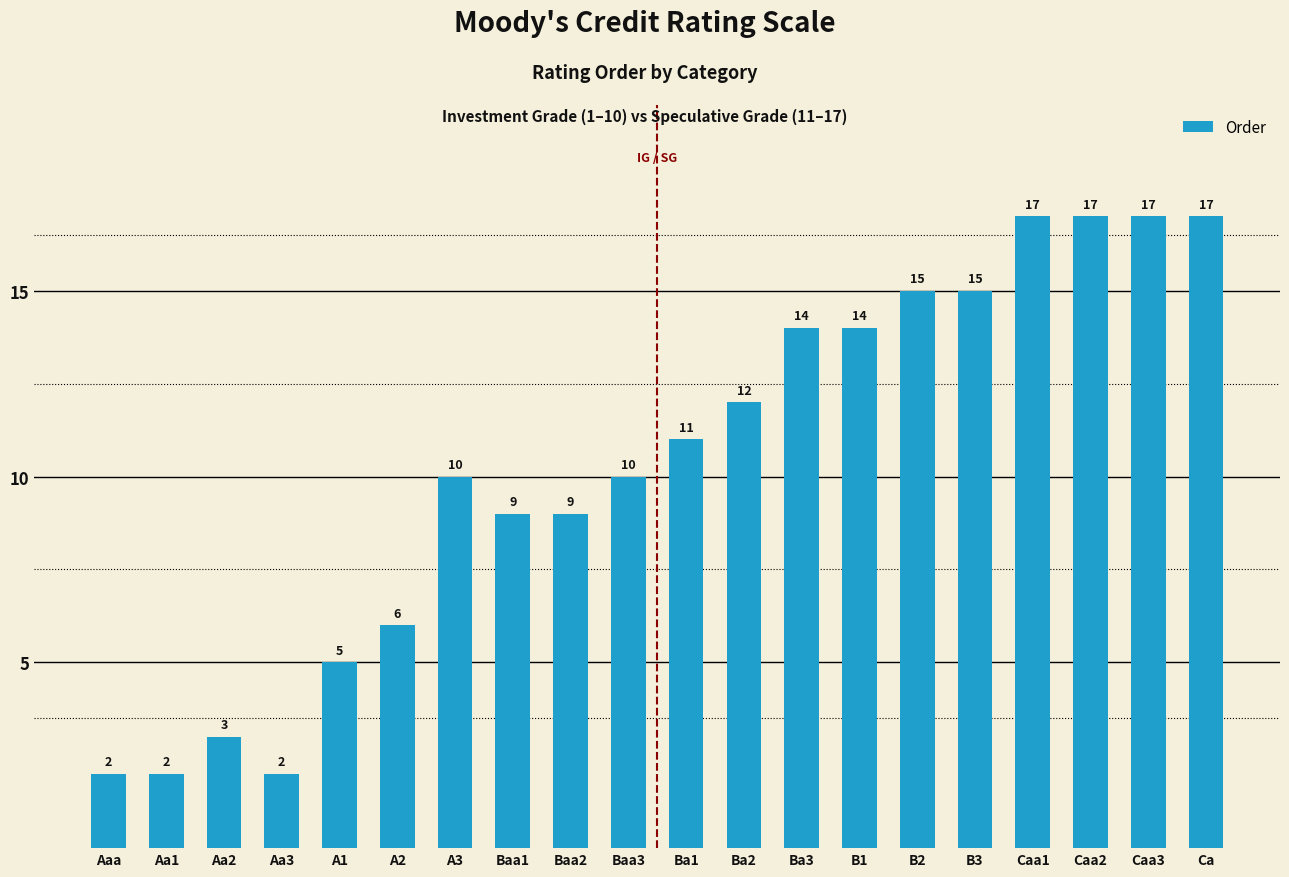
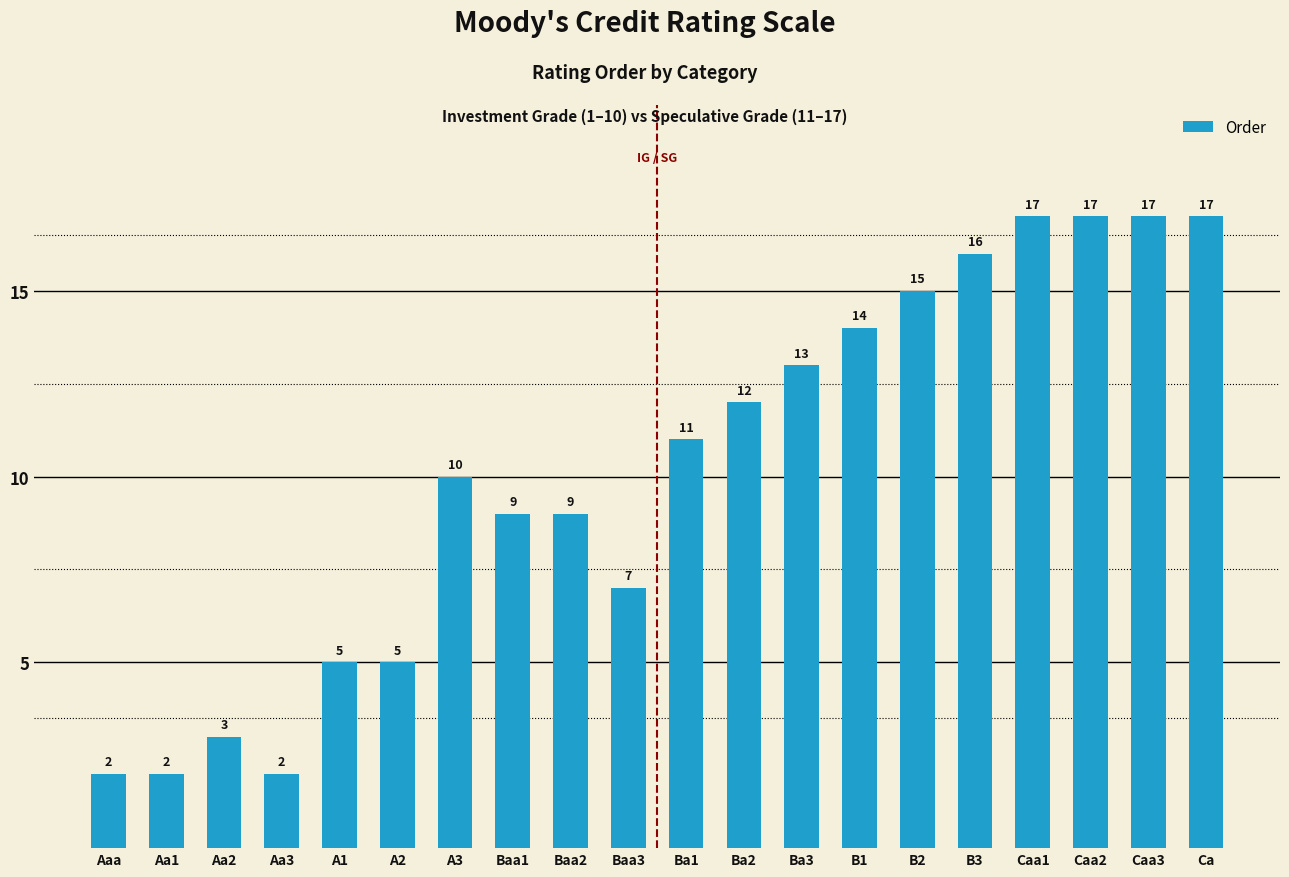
A2: 6 -> 5
Baa3: 10 -> 7
Ba3: 14 -> 13
B3: 15 -> 16
